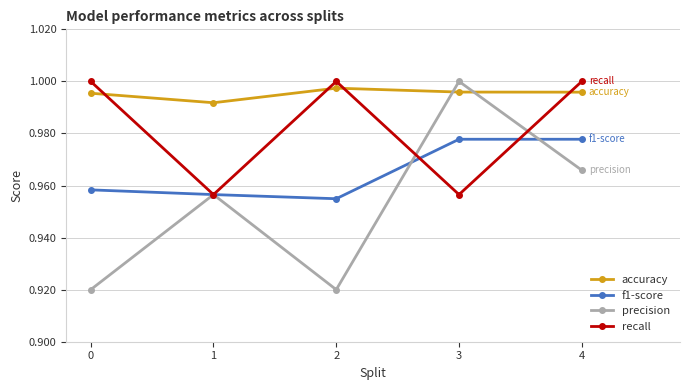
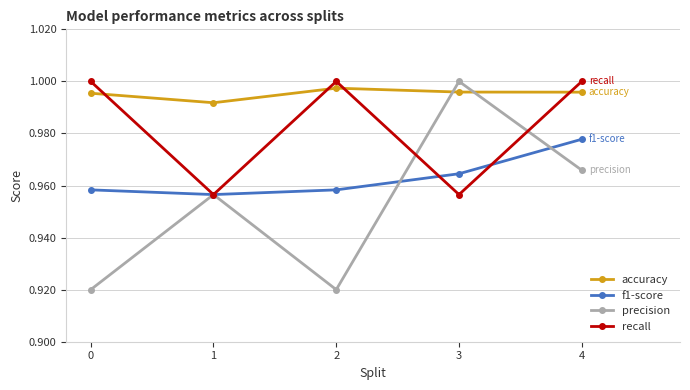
f1-score, 2: 0.955 -> 0.958
f1-score, 3: 0.978 -> 0.965
